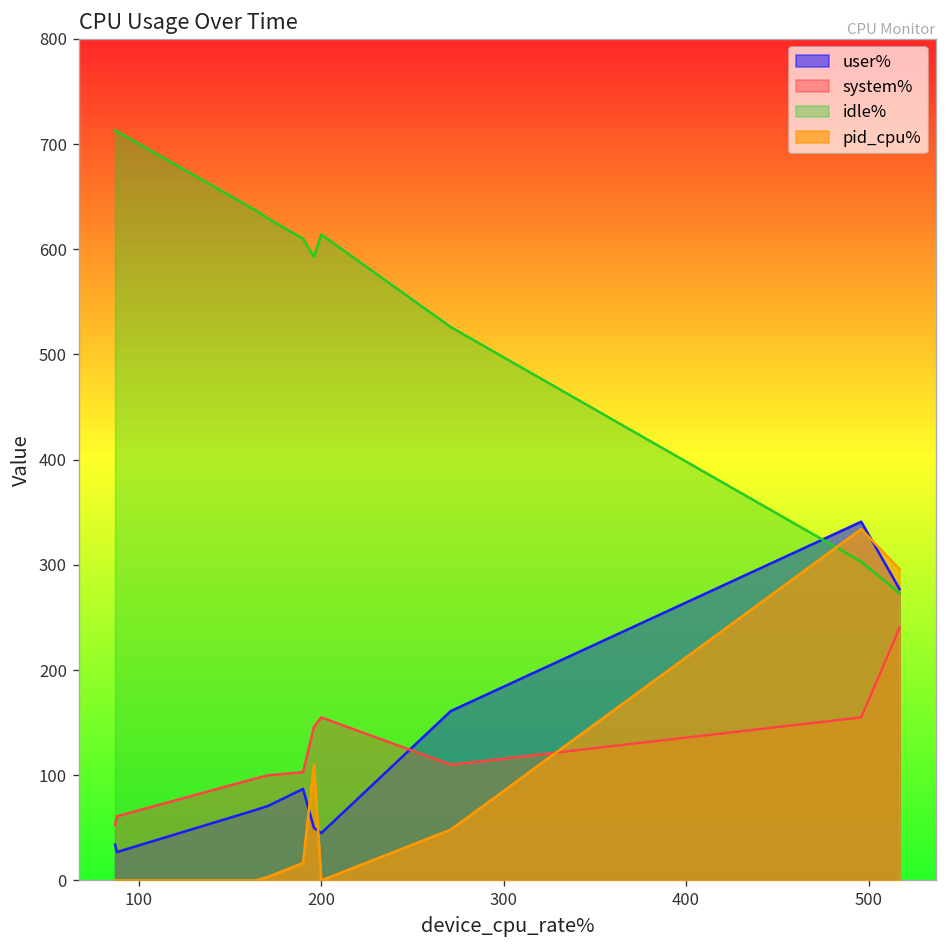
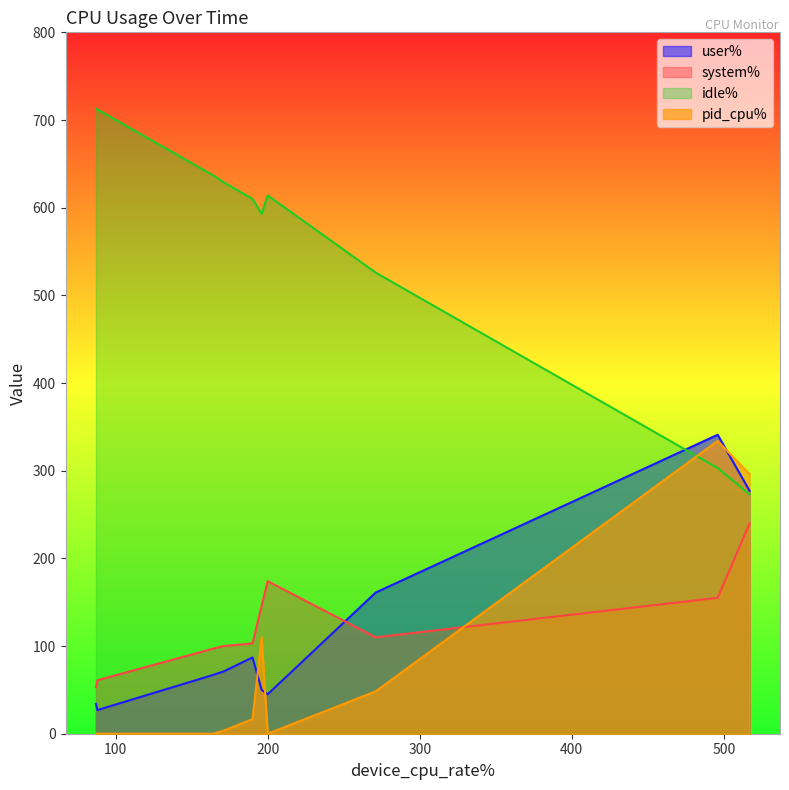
system%, 200: 160 -> 170
